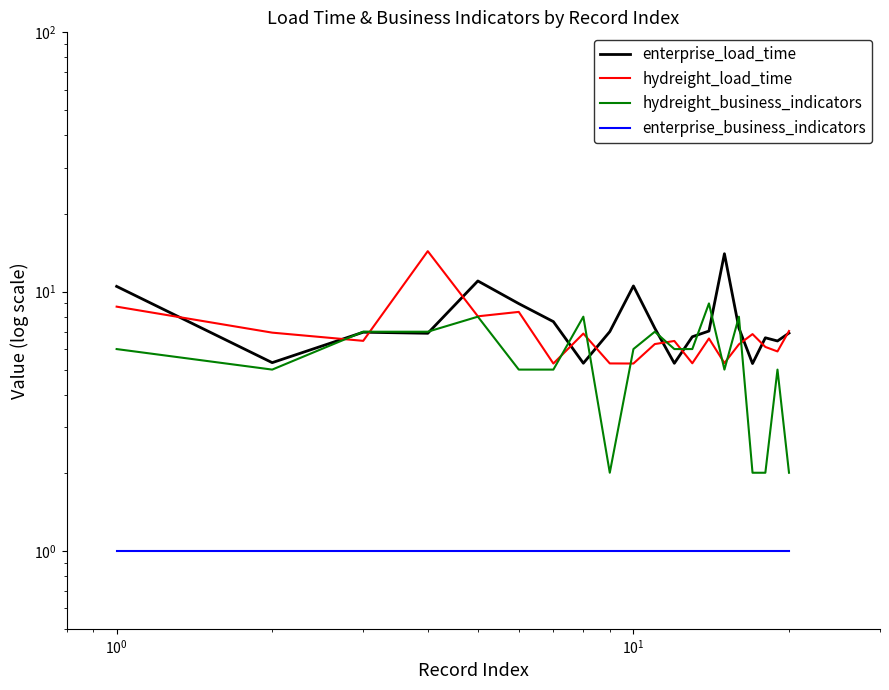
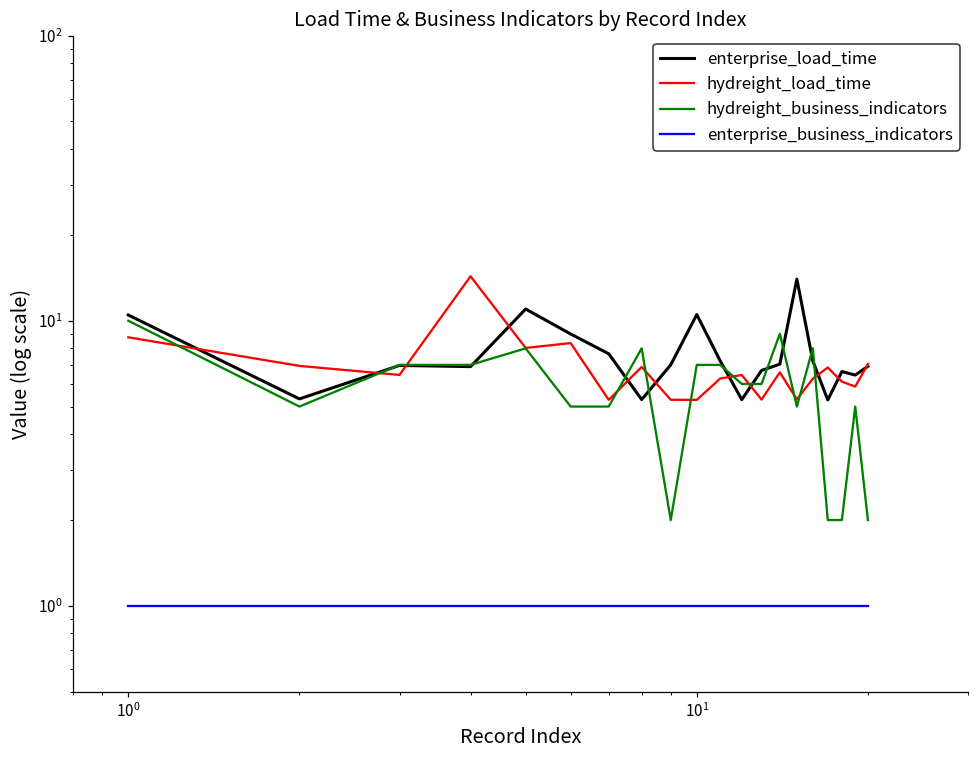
hydreight_business_indicators, 10^0: 6 -> 10
hydreight_business_indicators, 10^1: 6 -> 7
